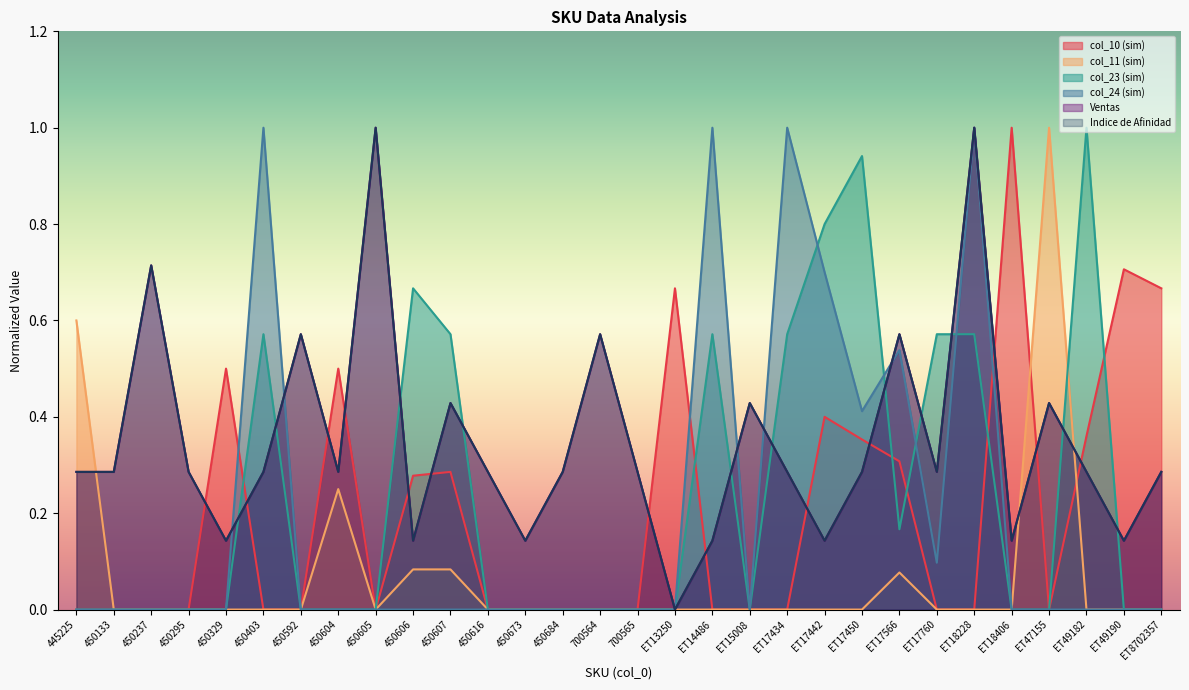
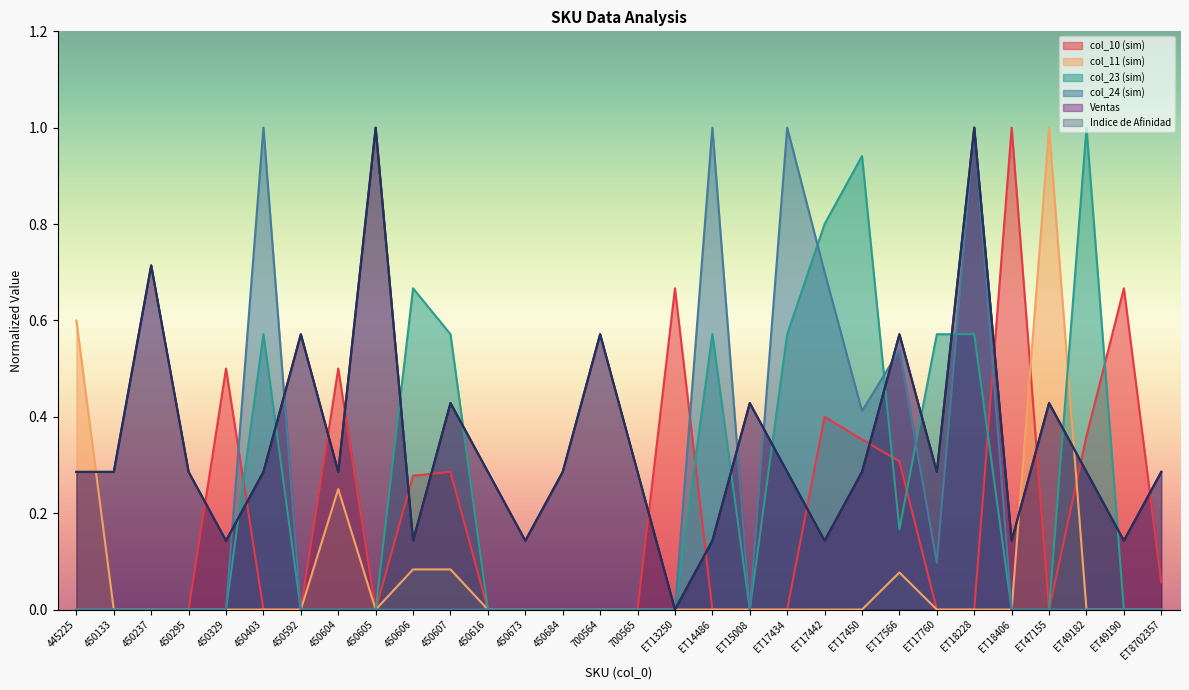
col_10 (sim), ET49190: 0.71 -> 0.67
col_10 (sim), ET8702357: 0.67 -> 0.06
